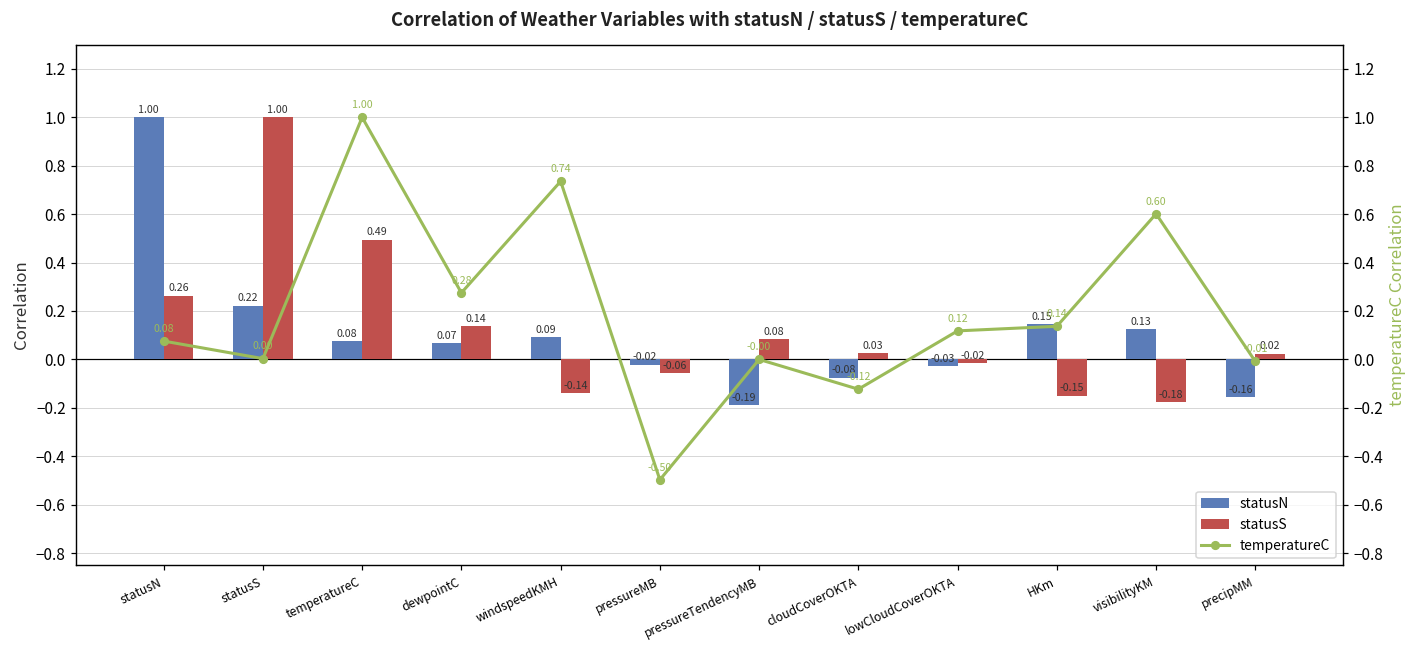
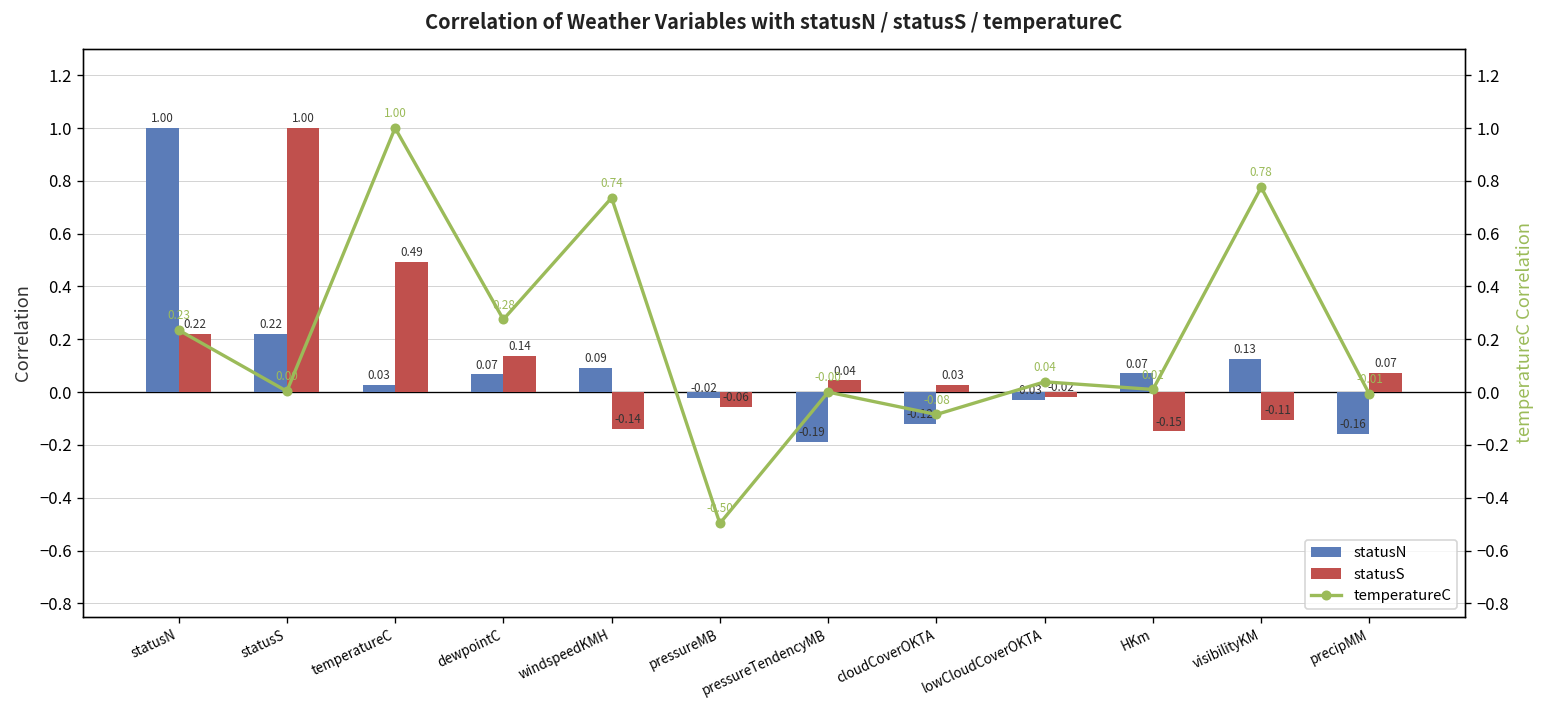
statusS, statusN: 0.26 -> 0.22
statusN, temperatureC: 0.08 -> 0.03
statusS, pressureTendencyMB: 0.08 -> 0.04
statusN, cloudCoverOKTA: -0.08 -> -0.12
statusN, HKm: 0.15 -> 0.07
statusS, visibilityKM: -0.18 -> -0.11
statusS, precipMM: 0.02 -> 0.07
temperatureC, statusN: 0.08 -> 0.23
temperatureC, cloudCoverOKTA: -0.12 -> -0.08
temperatureC, lowCloudCoverOKTA: 0.12 -> 0.04
temperatureC, HKm: 0.14 -> 0.01
temperatureC, visibilityKM: 0.60 -> 0.78
